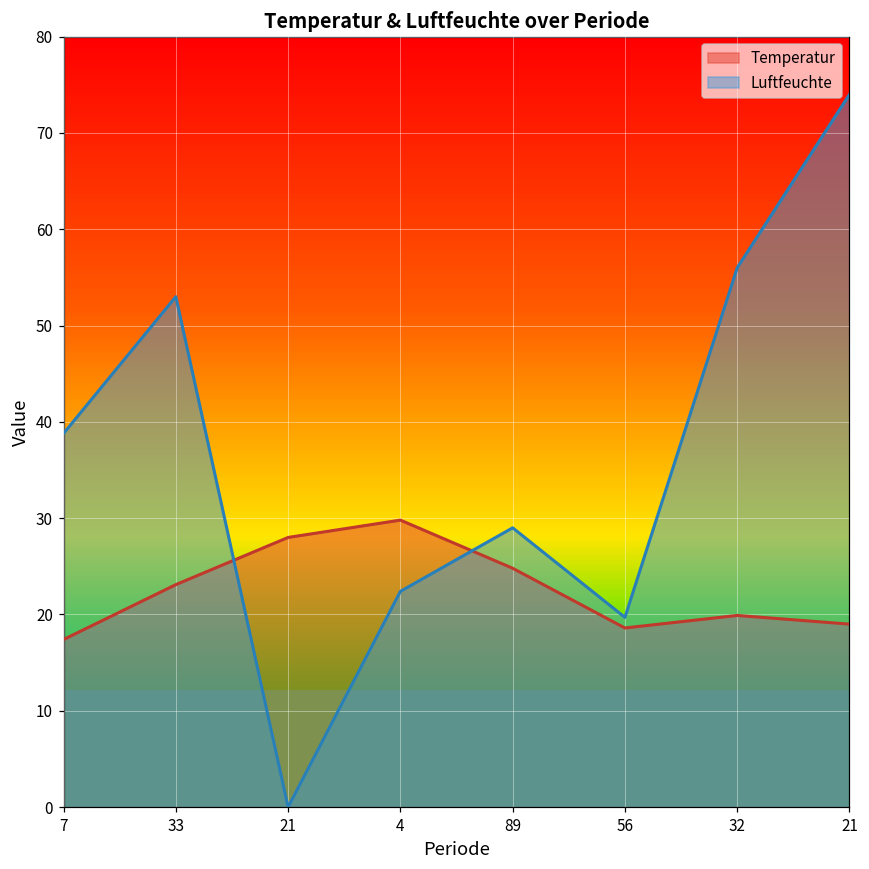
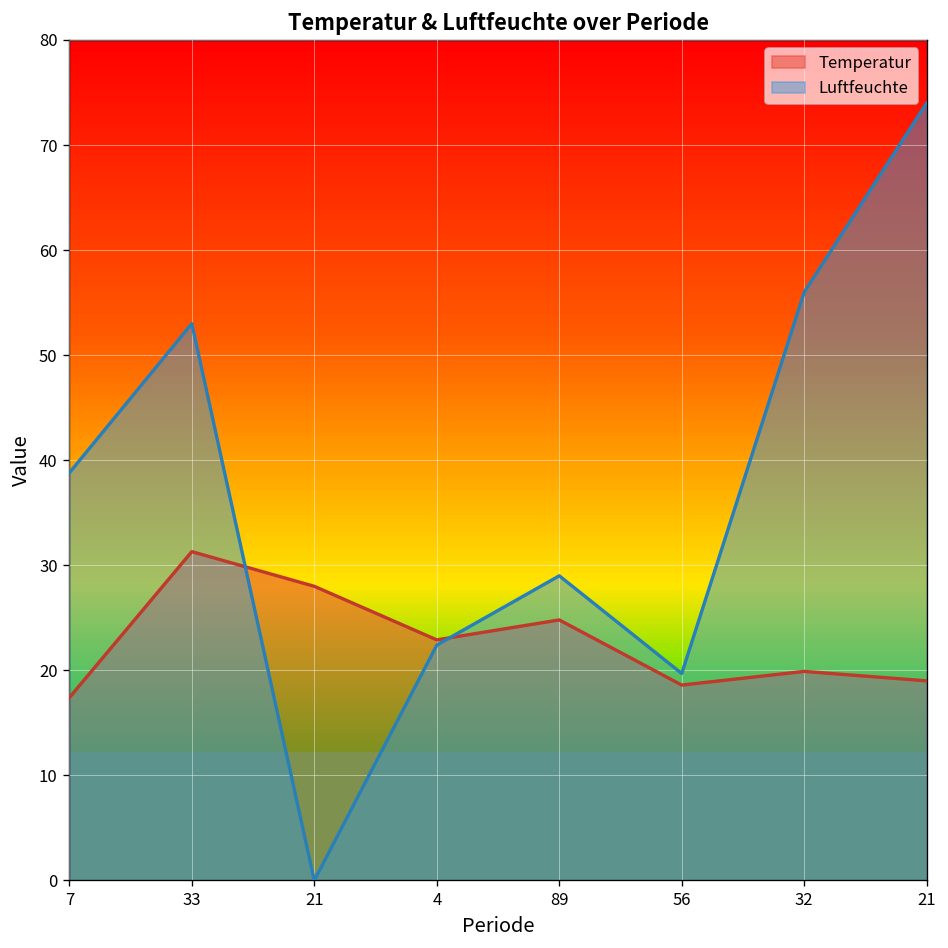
Temperatur, 33: 23 -> 31
Temperatur, 4: 30 -> 23
